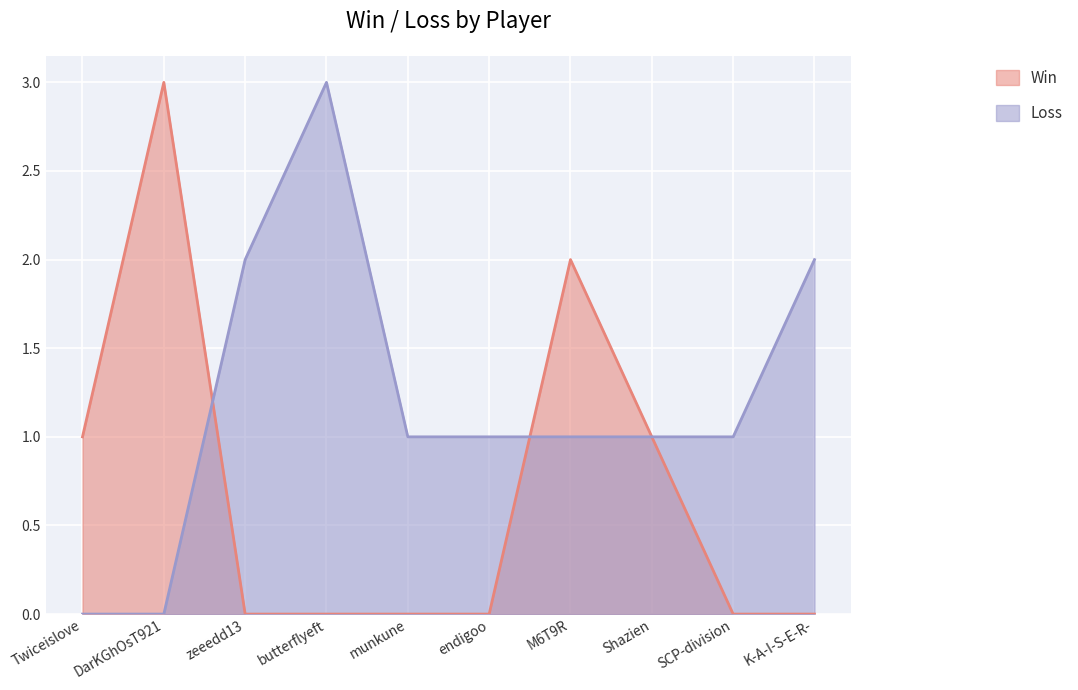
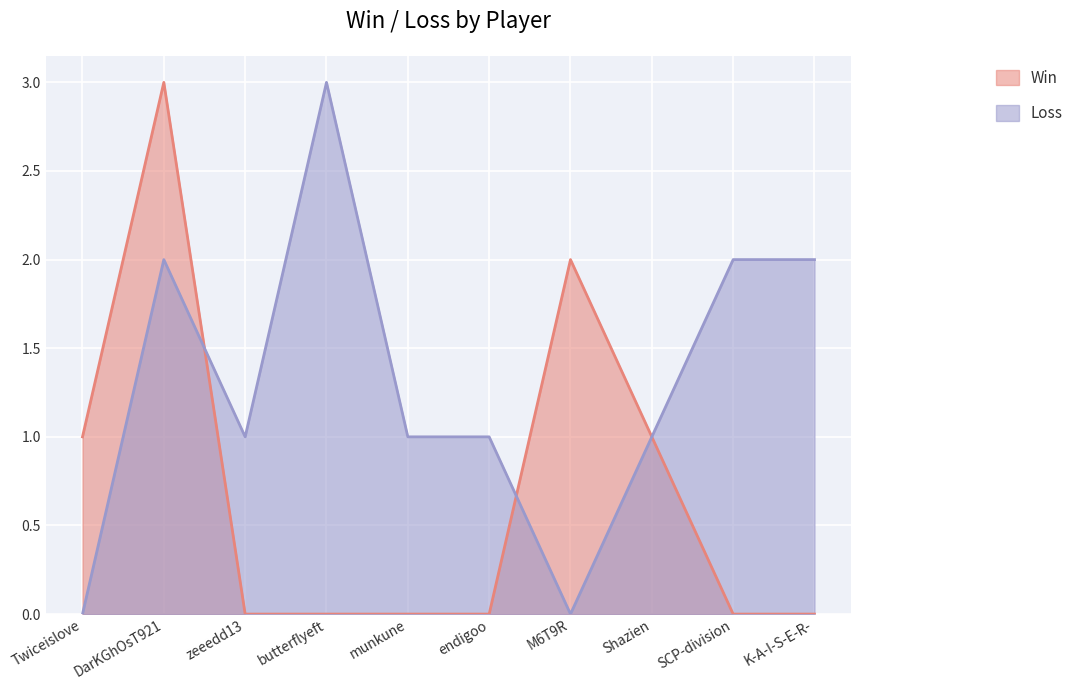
Loss, DarKGhOsT921: 0 -> 2
Loss, zeeedd13: 2 -> 1
Loss, M6T9R: 1 -> 0
Loss, SCP-division: 1 -> 2
